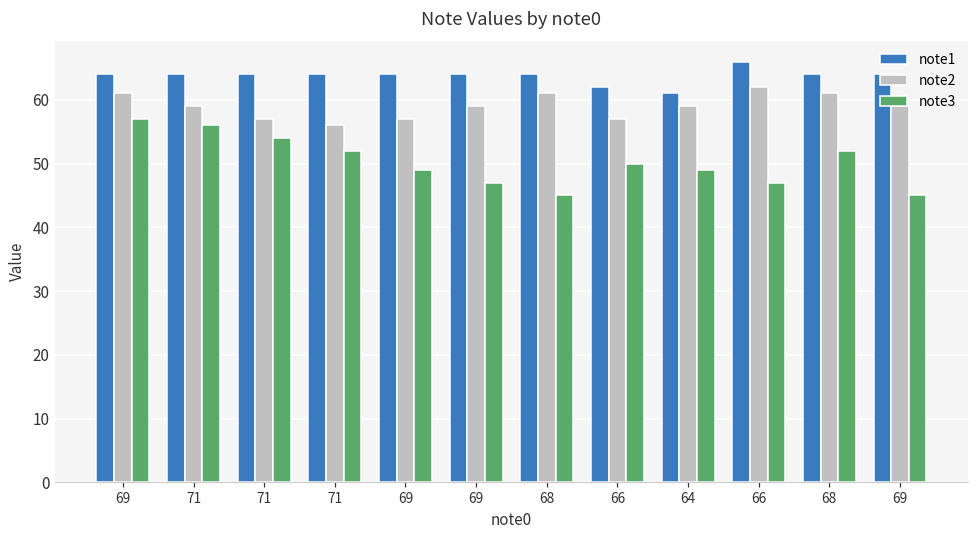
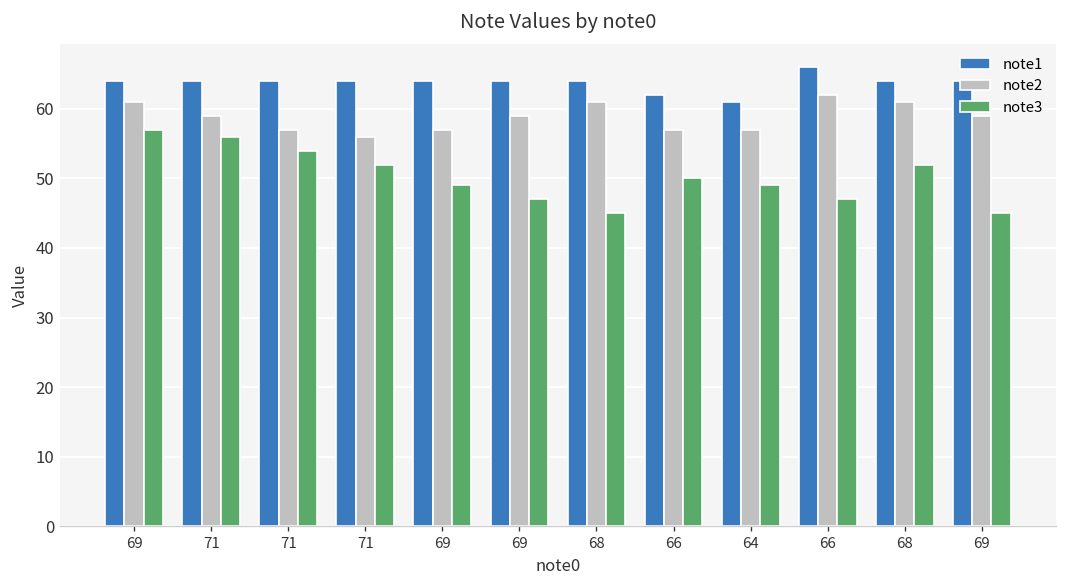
note2, 64: 59 -> 57
